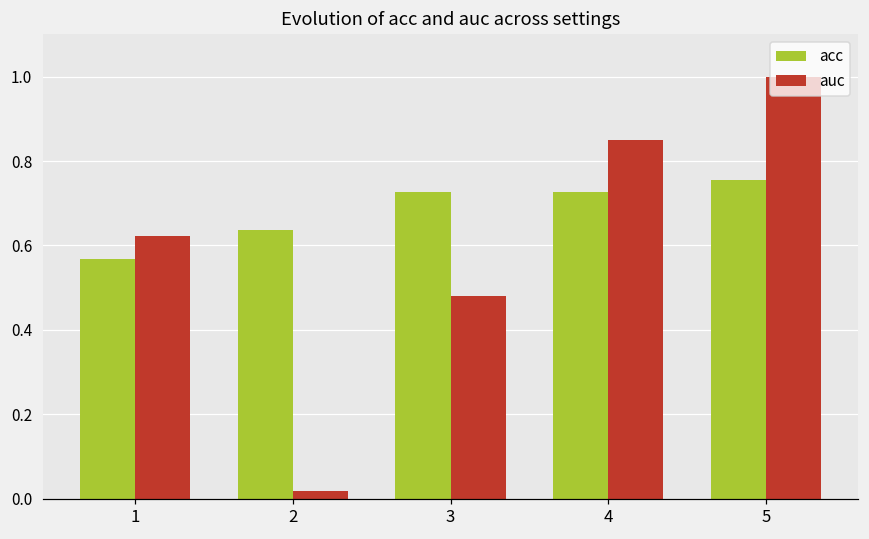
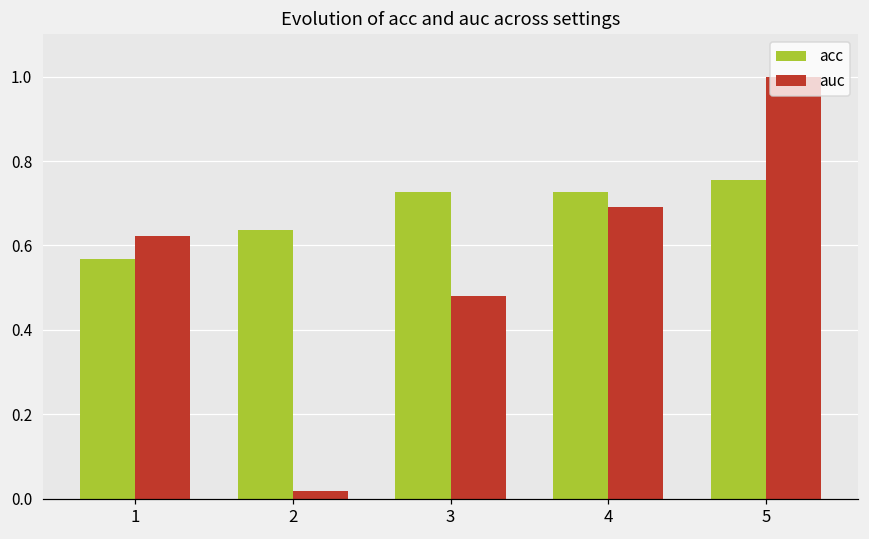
auc, 4: 0.85 -> 0.69
